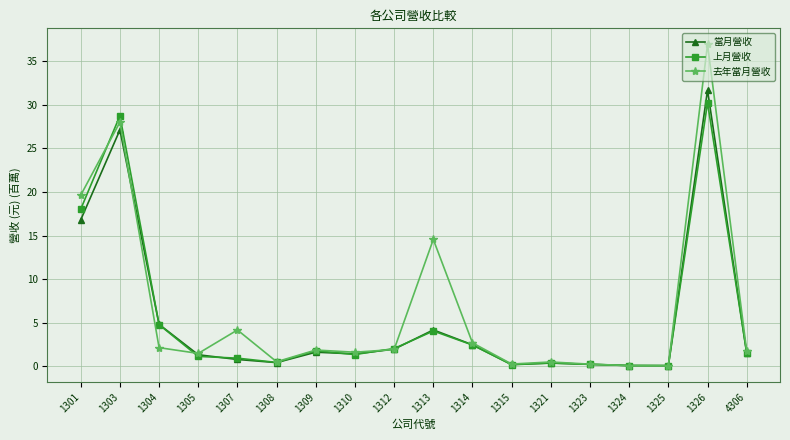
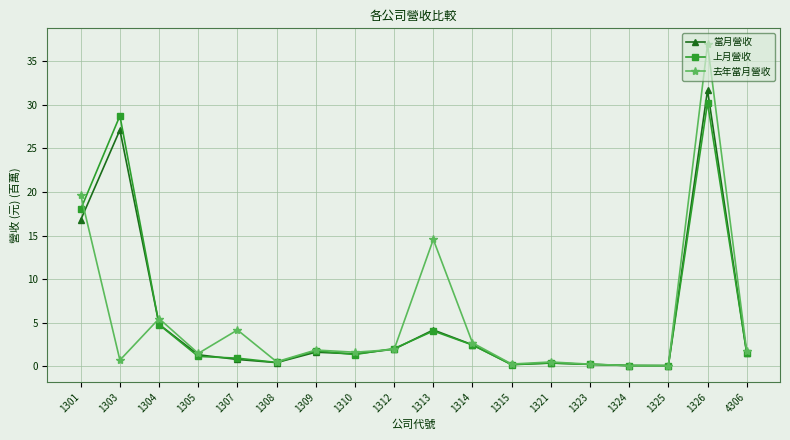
去年當月營收, 1303: 28 -> 1
去年當月營收, 1304: 2 -> 5
